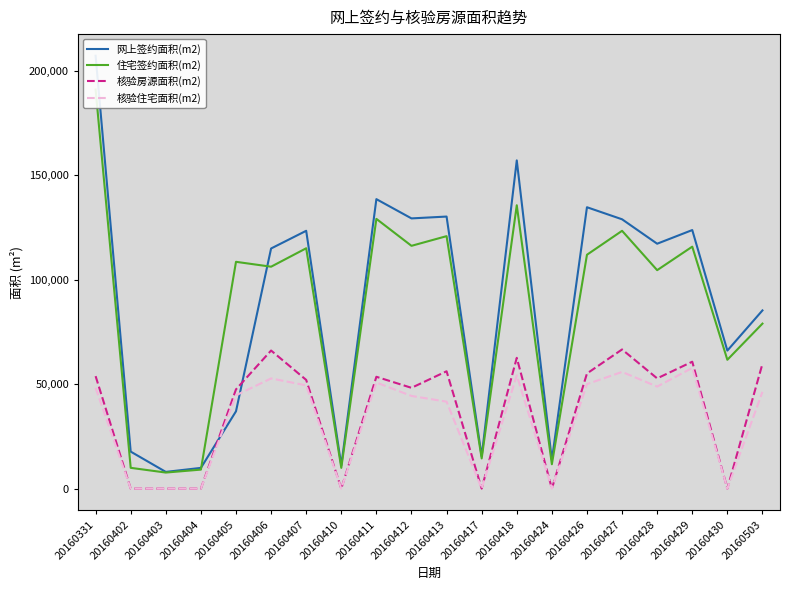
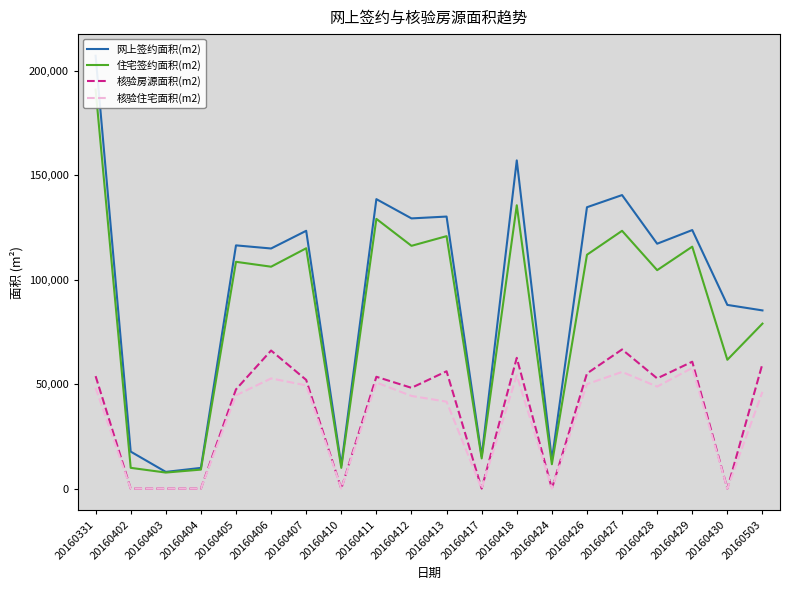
网上签约面积(m2), 20160405: 37,000 -> 116,000
网上签约面积(m2), 20160427: 129,000 -> 140,000
网上签约面积(m2), 20160430: 66,000 -> 88,000
